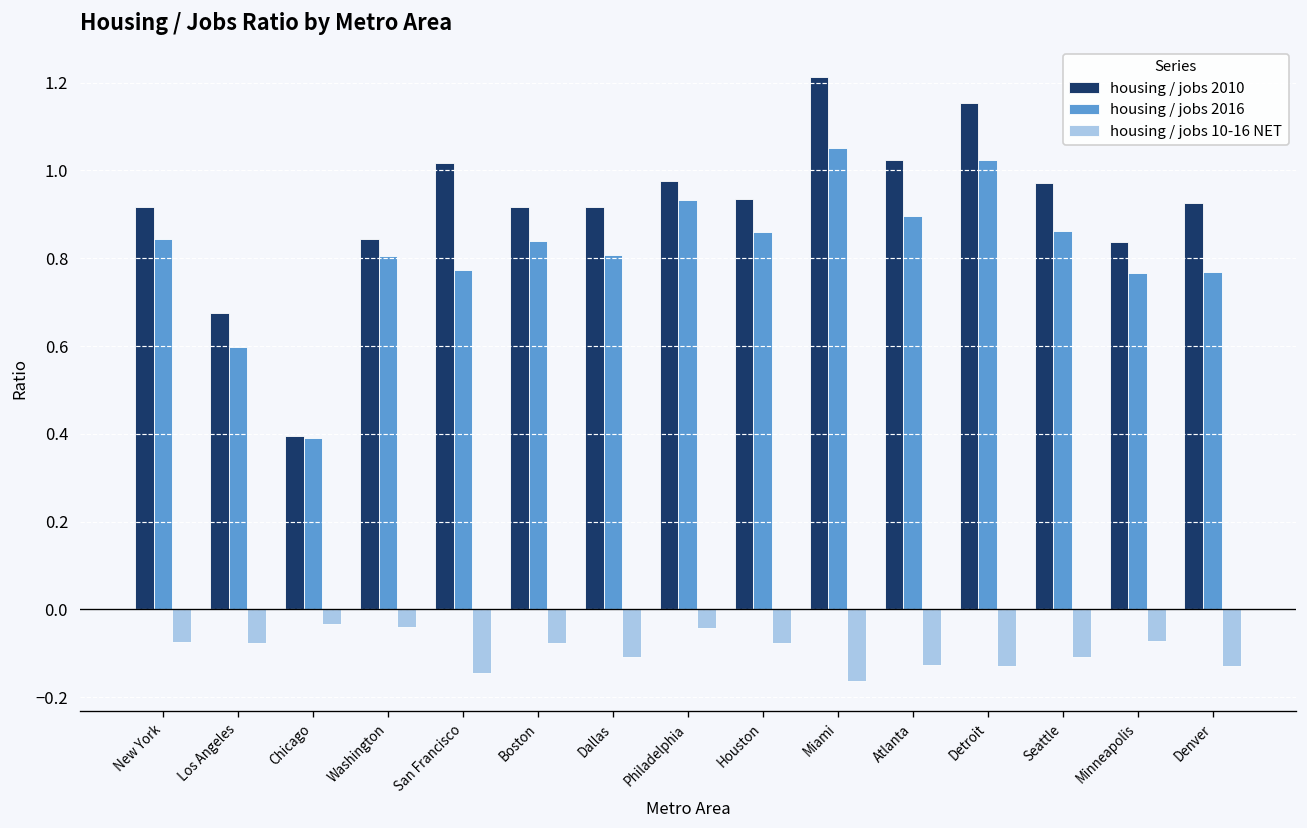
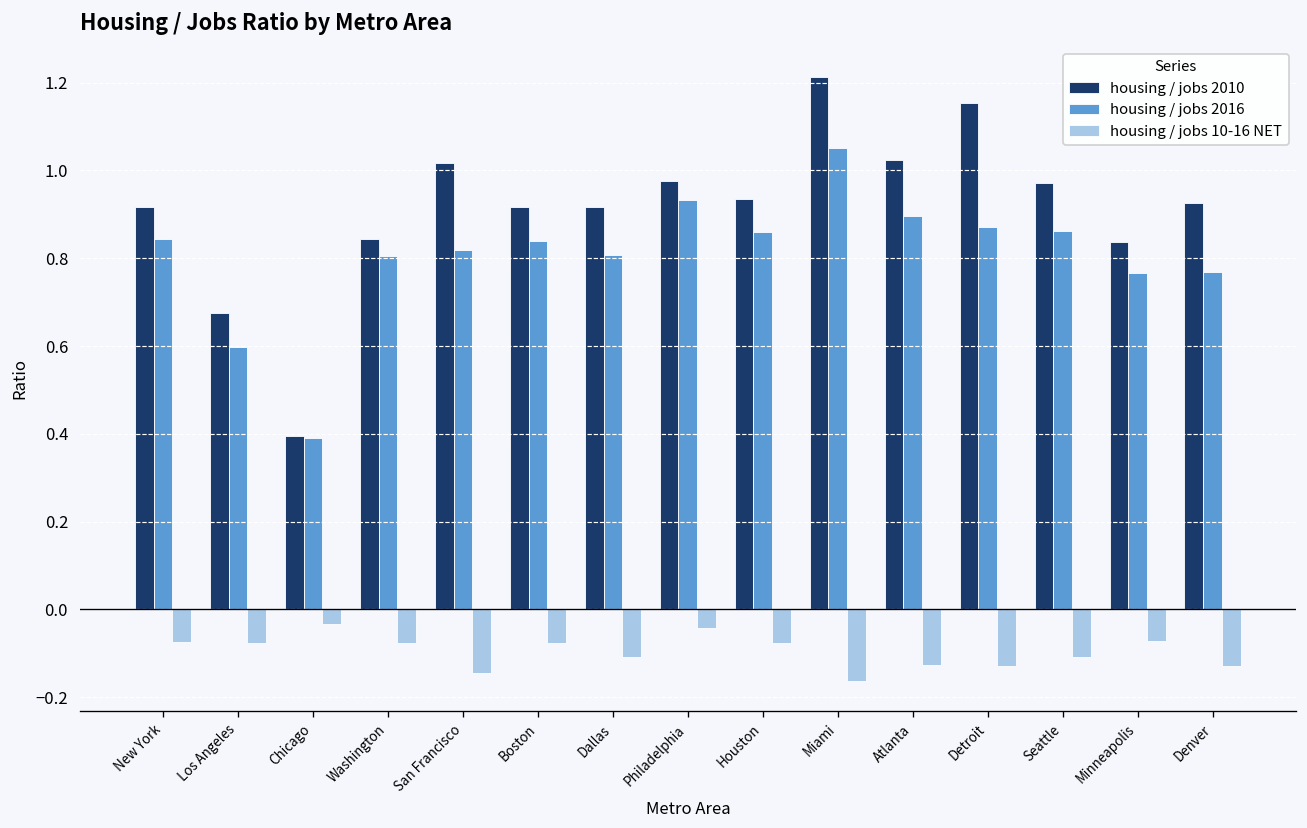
housing / jobs 10-16 NET, Washington: -0.04 -> -0.08
housing / jobs 2016, San Francisco: 0.77 -> 0.82
housing / jobs 2016, Detroit: 1.02 -> 0.87
